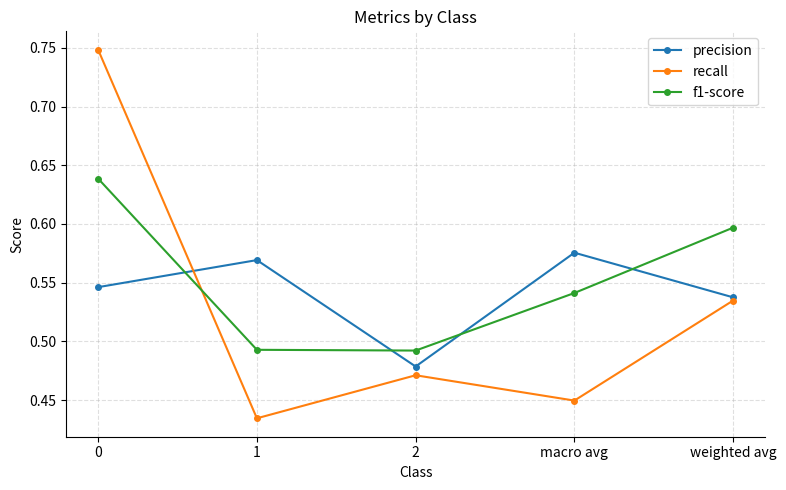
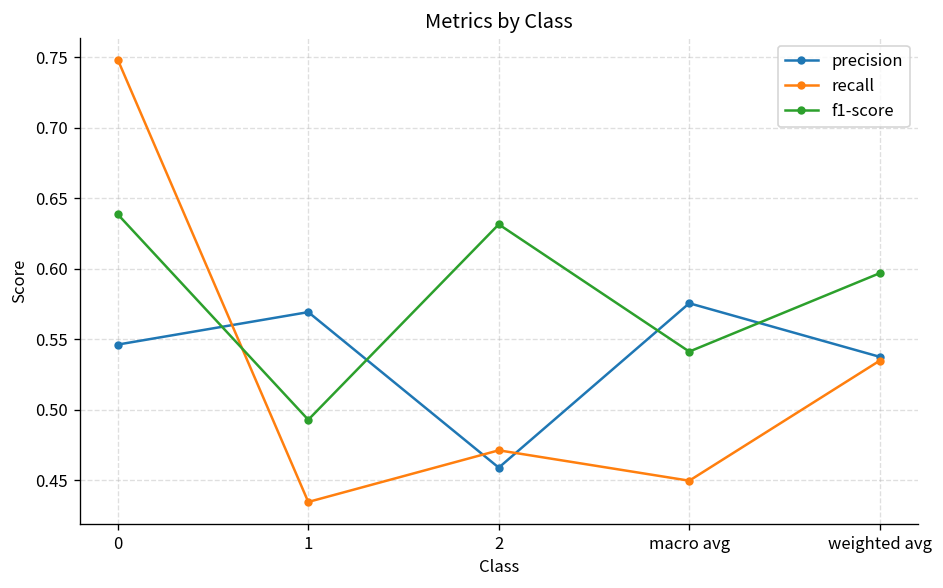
precision, 2: 0.479 -> 0.459
f1-score, 2: 0.492 -> 0.632
